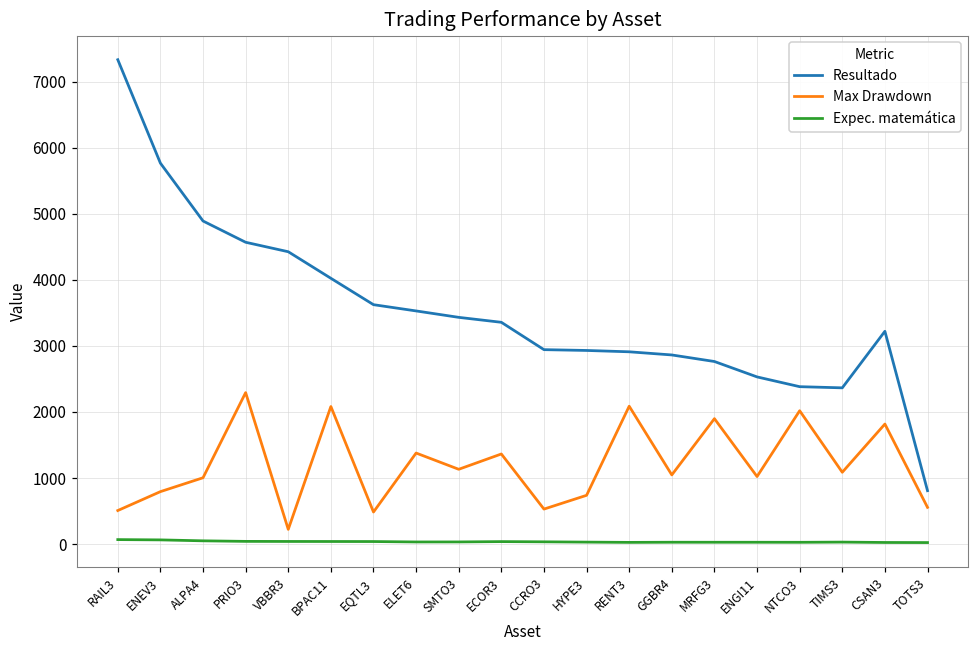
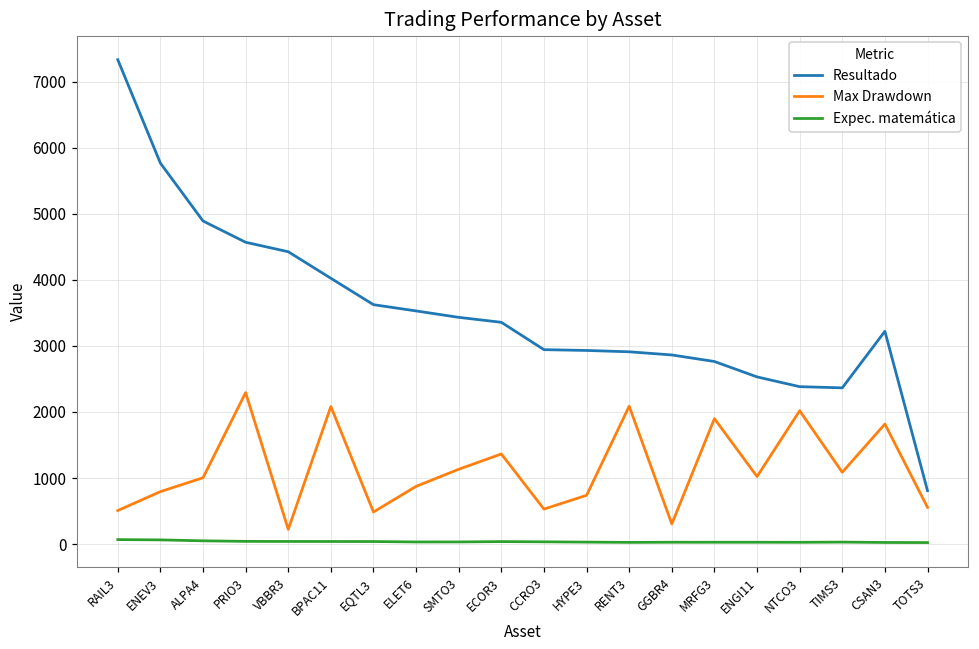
Max Drawdown, ELET6: 1400 -> 900
Max Drawdown, GGBR4: 1000 -> 300
